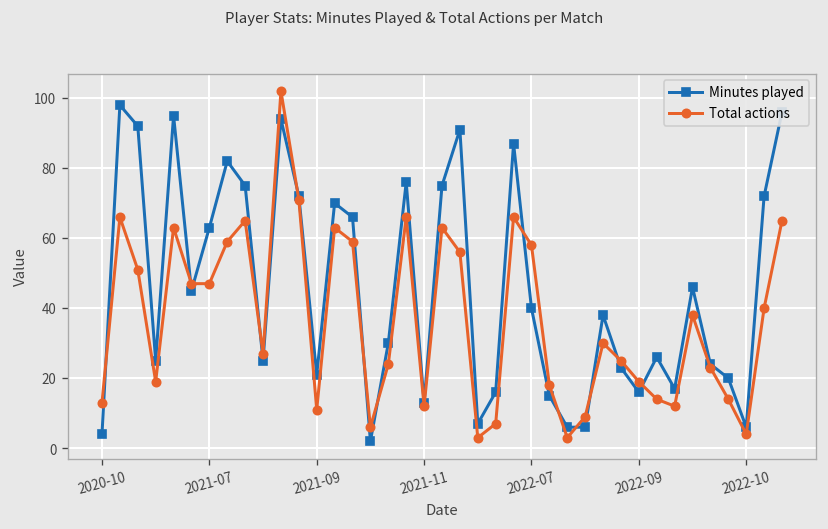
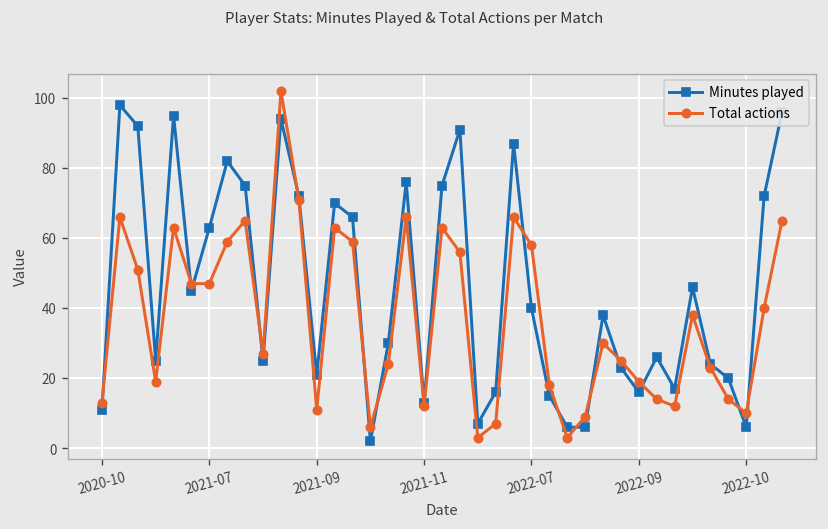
Minutes played, 2020-10: 4 -> 11
Total actions, 2022-10: 4 -> 10
